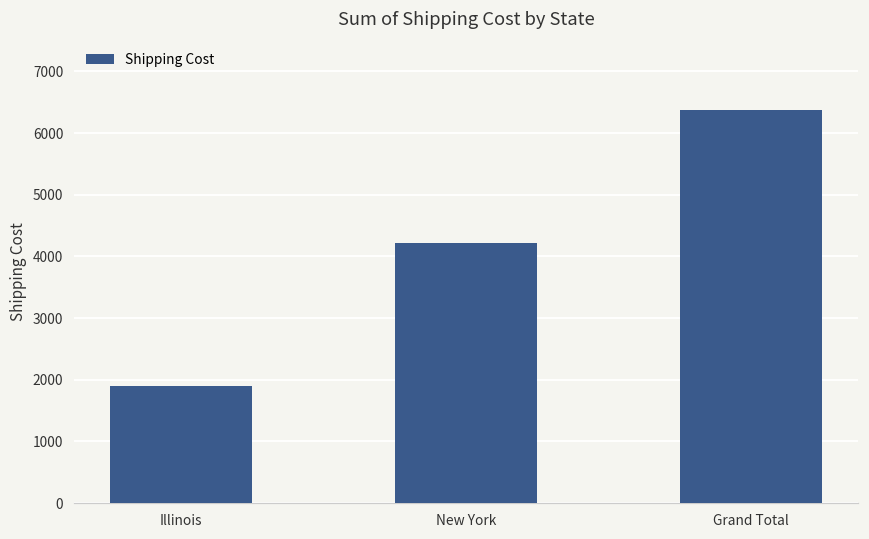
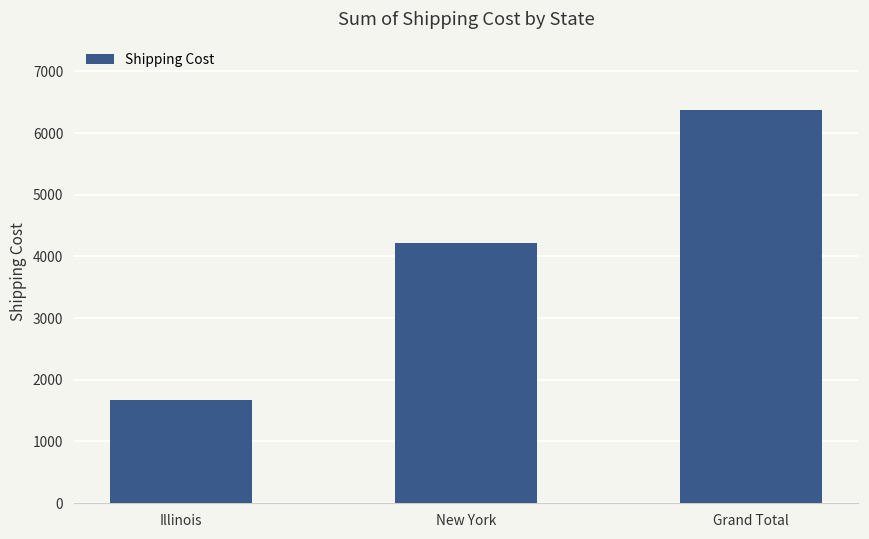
Illinois: 1900 -> 1700
